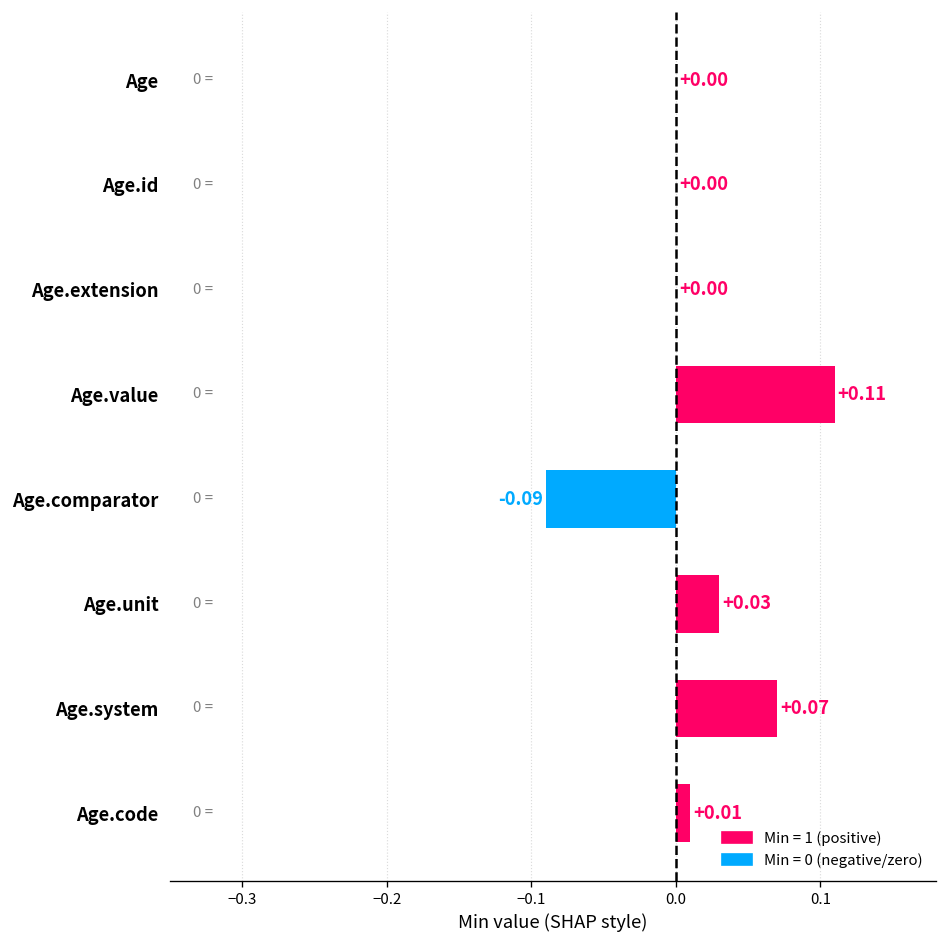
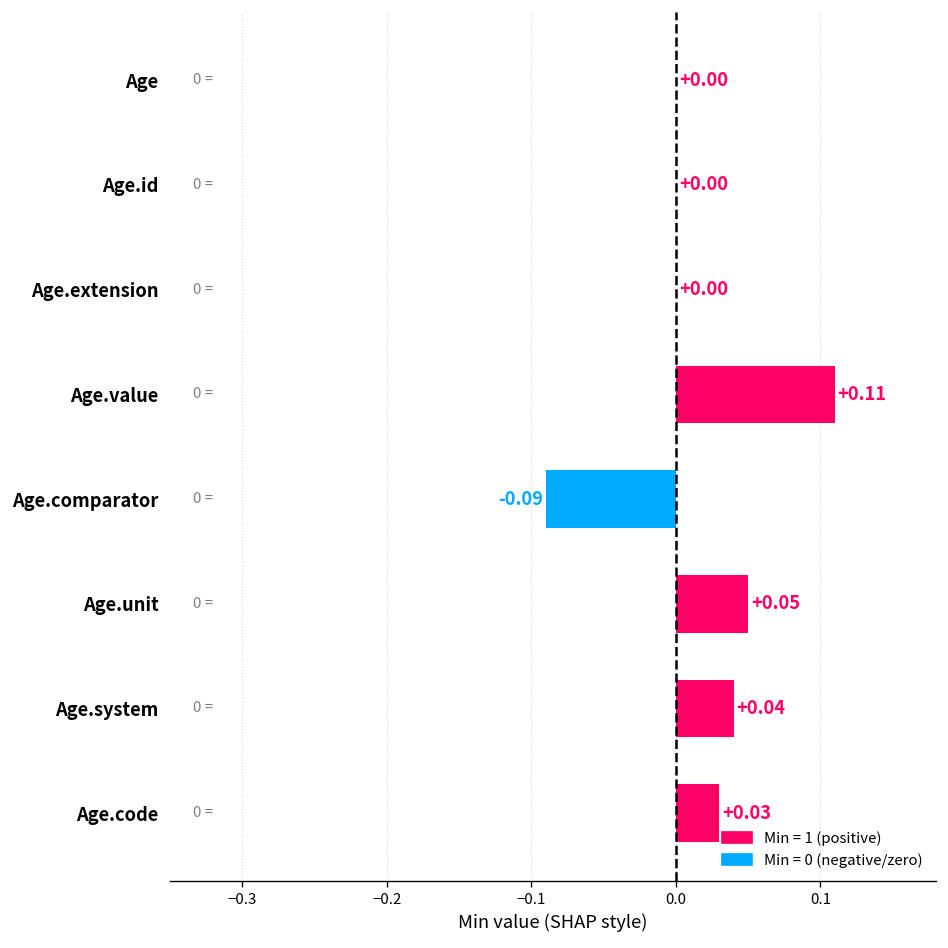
Age.unit: +0.03 -> +0.05
Age.system: +0.07 -> +0.04
Age.code: +0.01 -> +0.03
